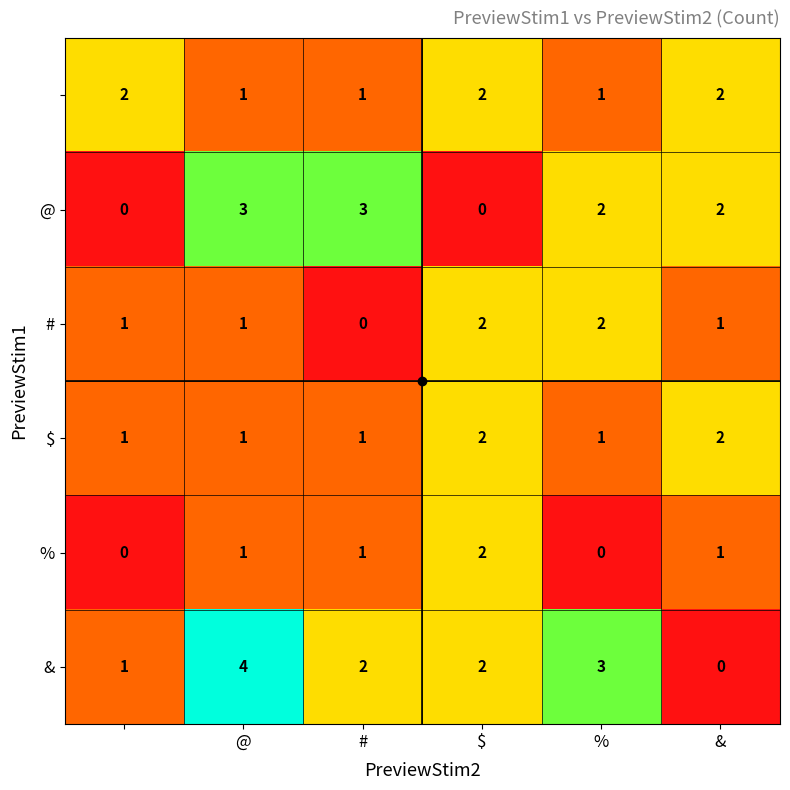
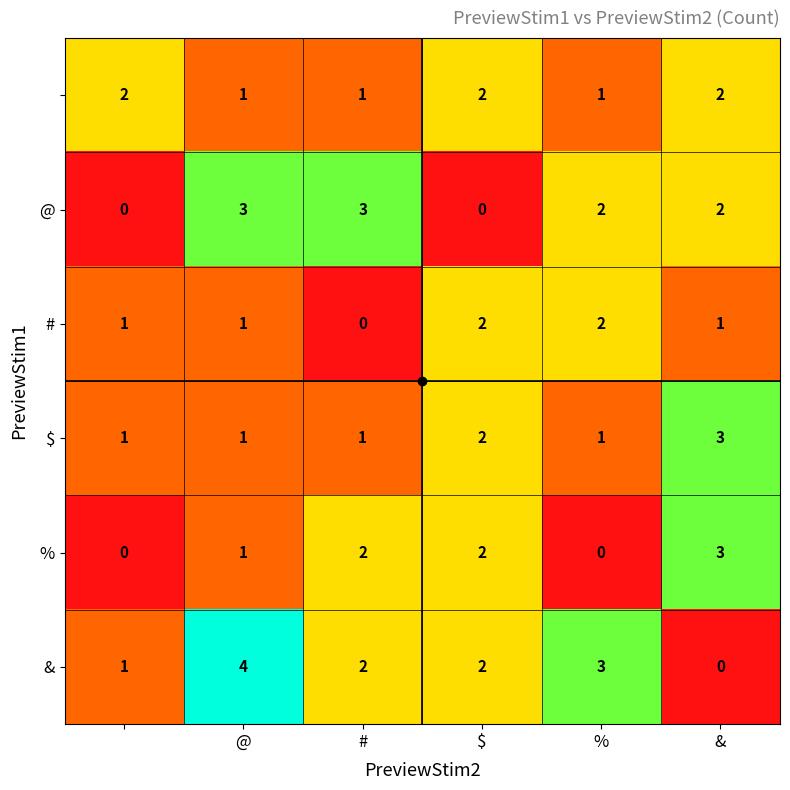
$, &: 2 -> 3
%, #: 1 -> 2
%, &: 1 -> 3
